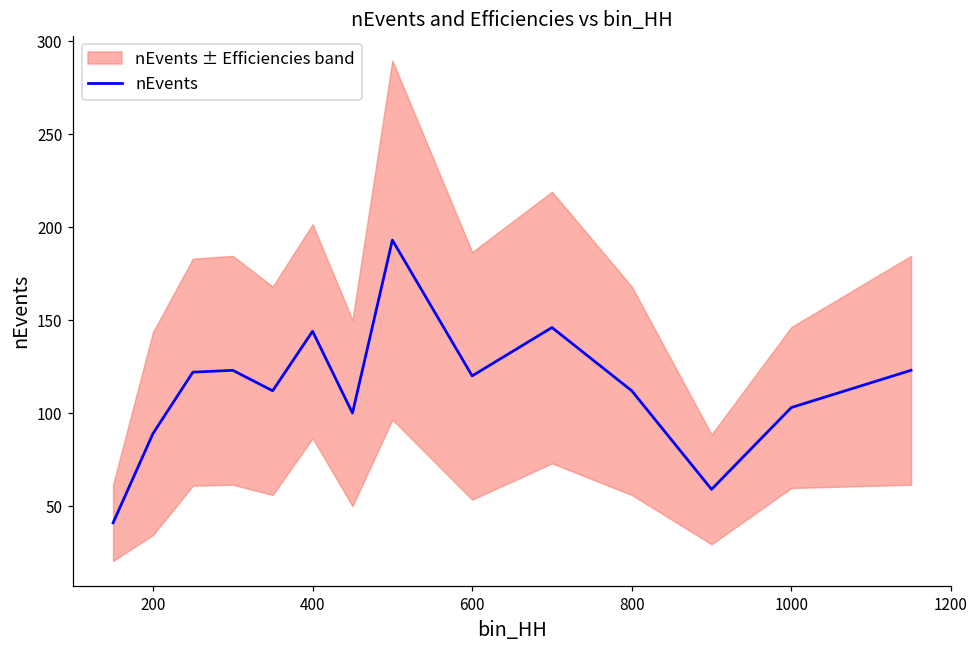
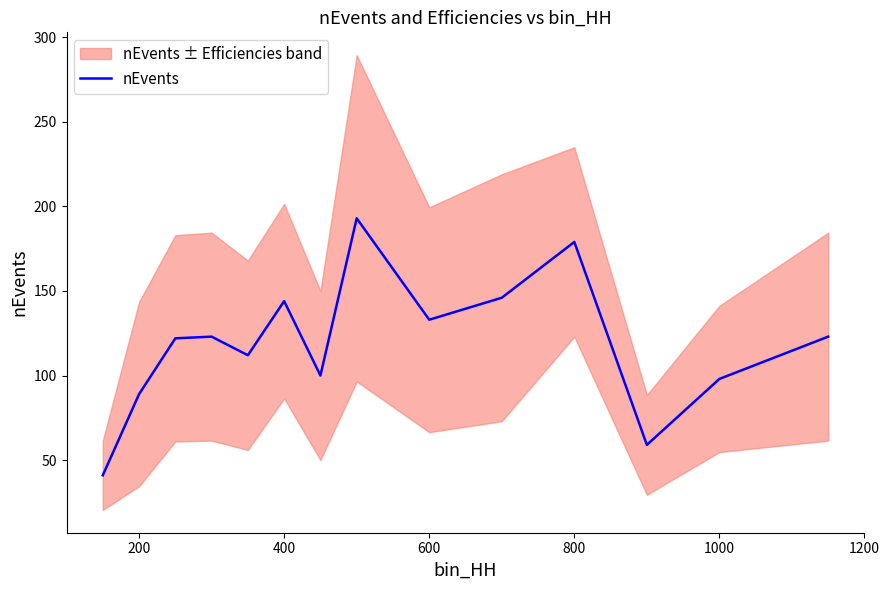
nEvents, 600: 120 -> 133
nEvents, 800: 112 -> 179
nEvents, 1000: 103 -> 98
